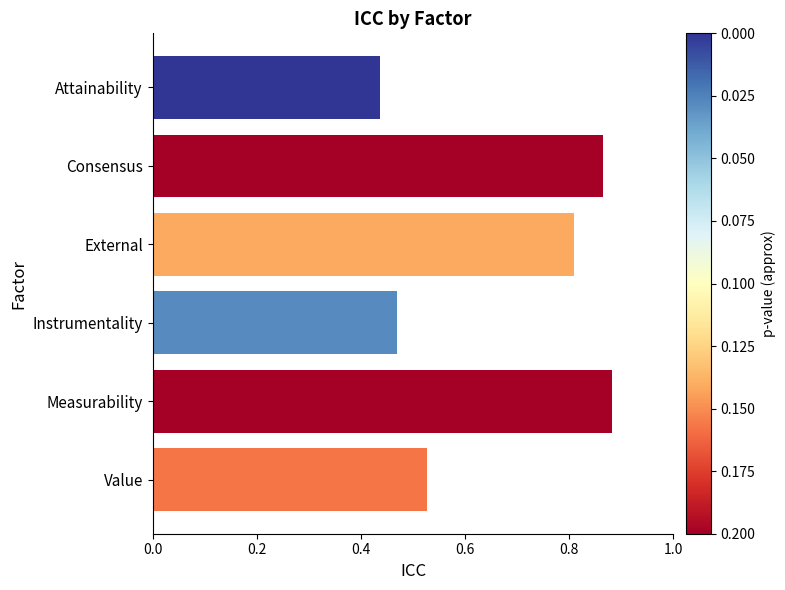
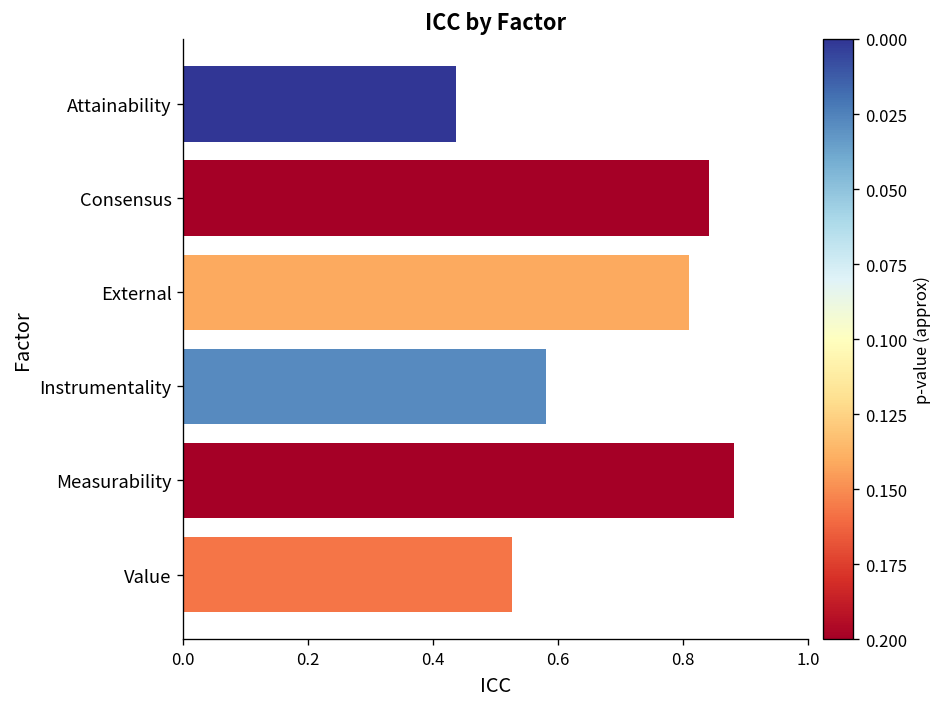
Consensus: 0.86 -> 0.84
Instrumentality: 0.47 -> 0.58
